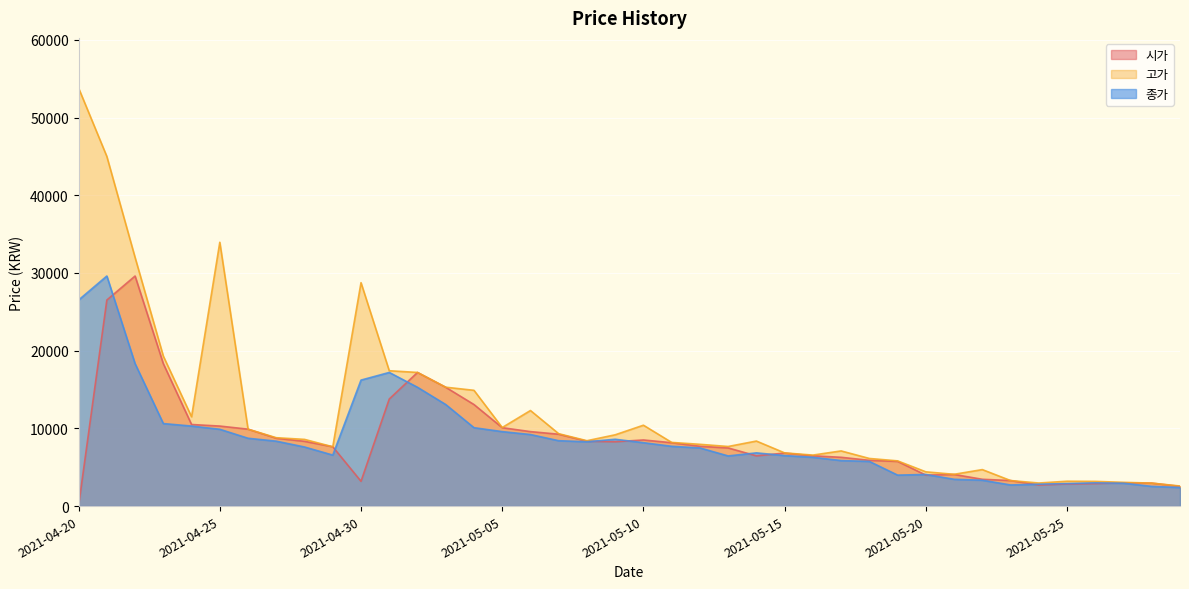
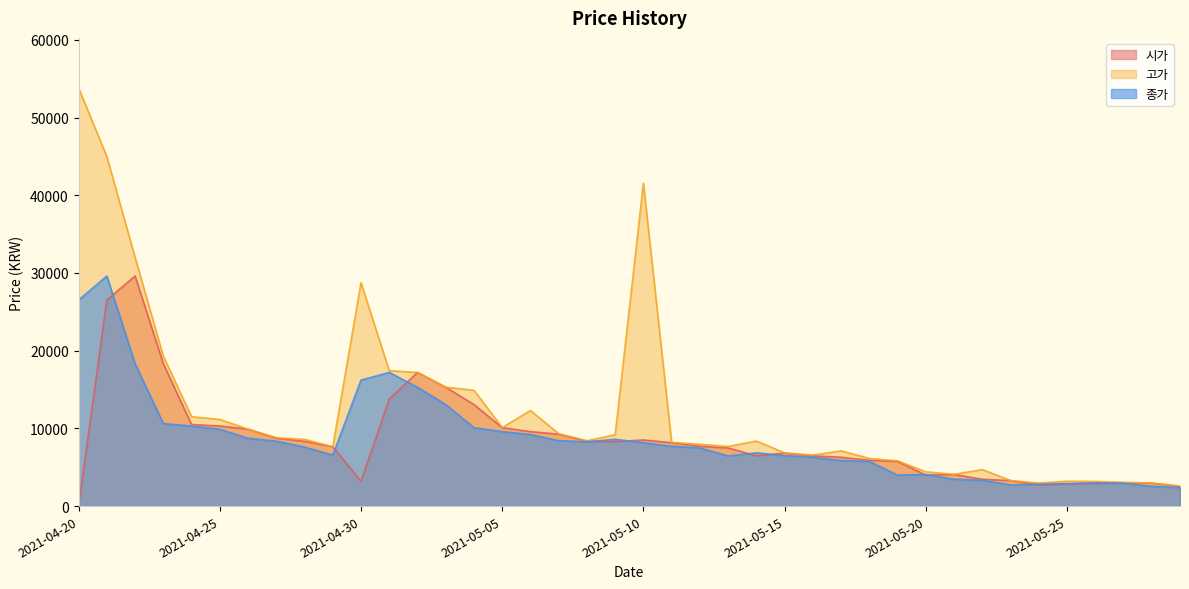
고가, 2021-04-25: 34000 -> 11000
고가, 2021-05-10: 10000 -> 42000
